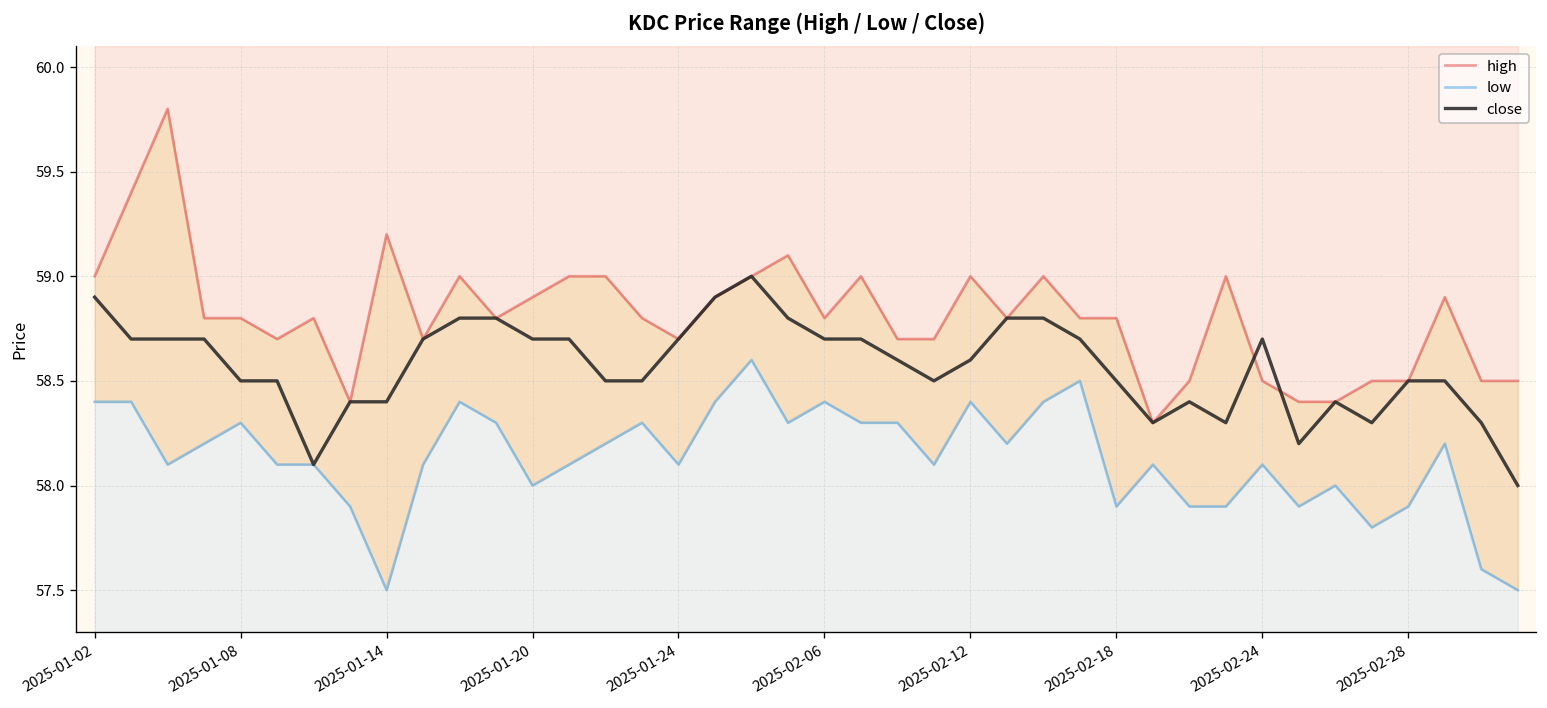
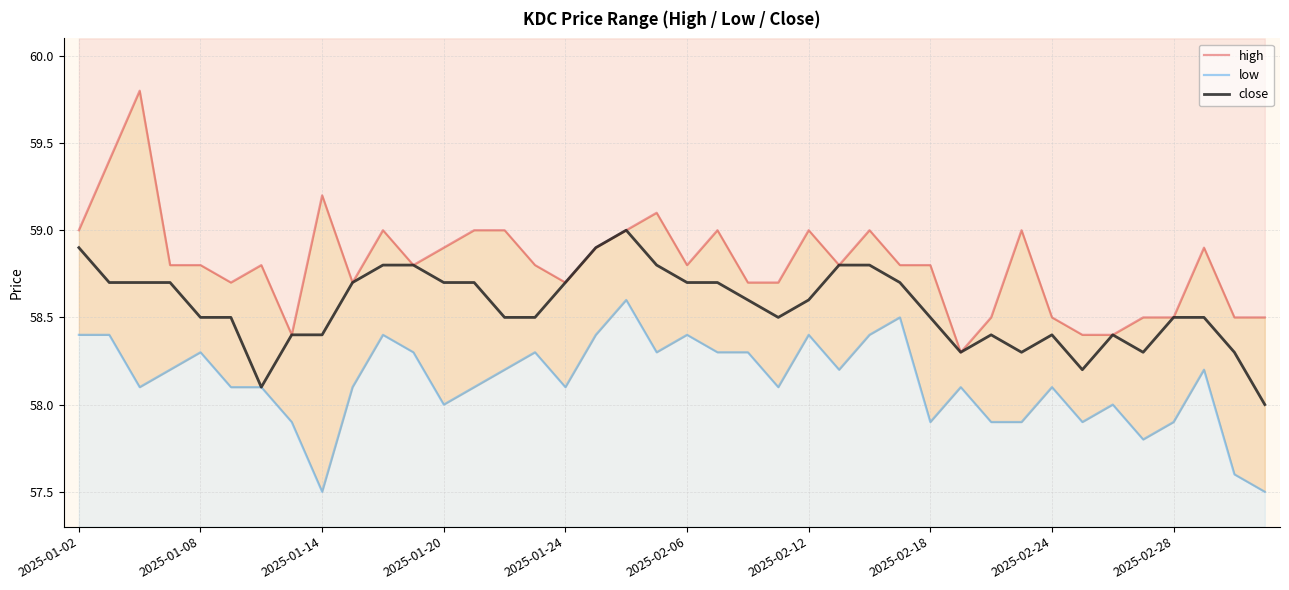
close, 2025-02-24: 58.7 -> 58.4
